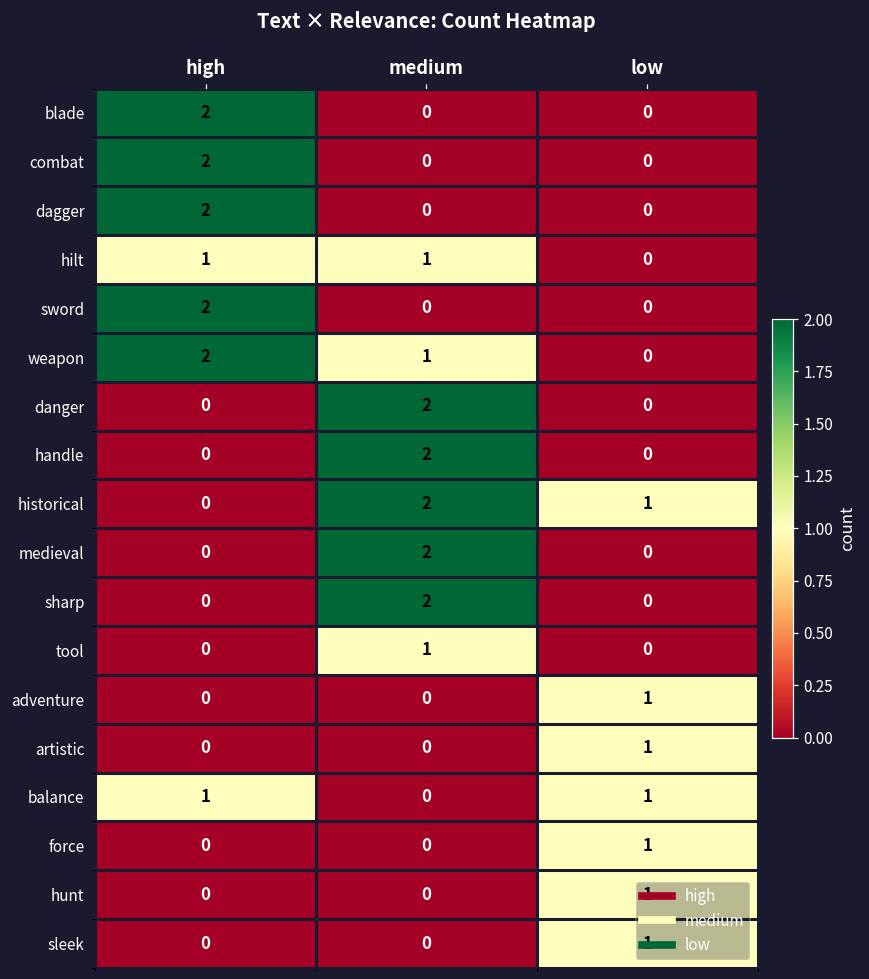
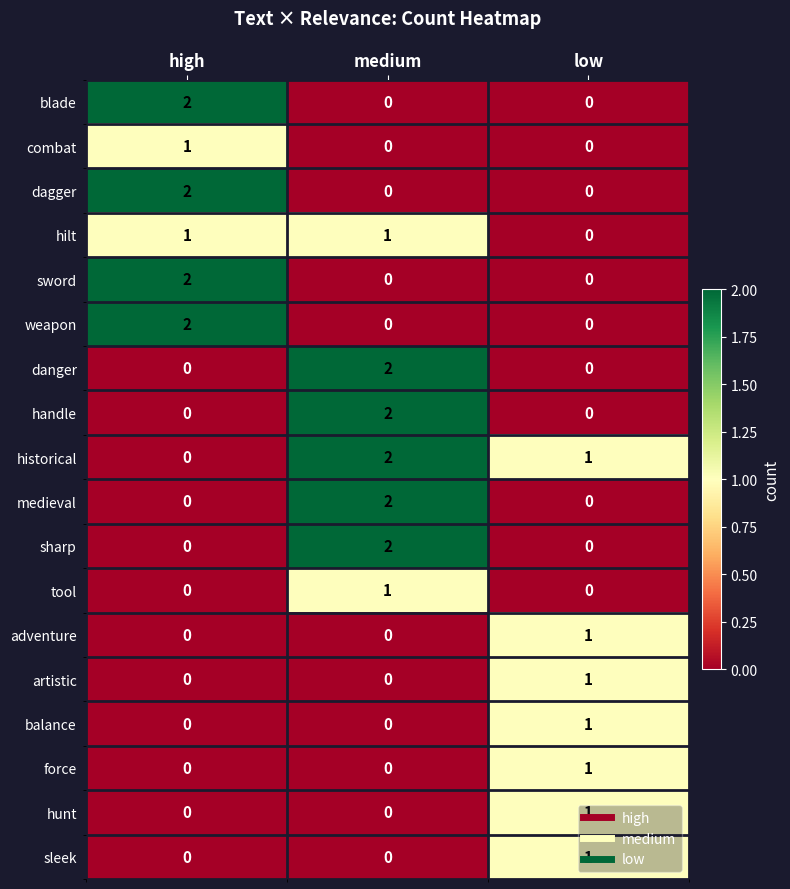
combat, high: 2 -> 1
weapon, medium: 1 -> 0
balance, high: 1 -> 0
